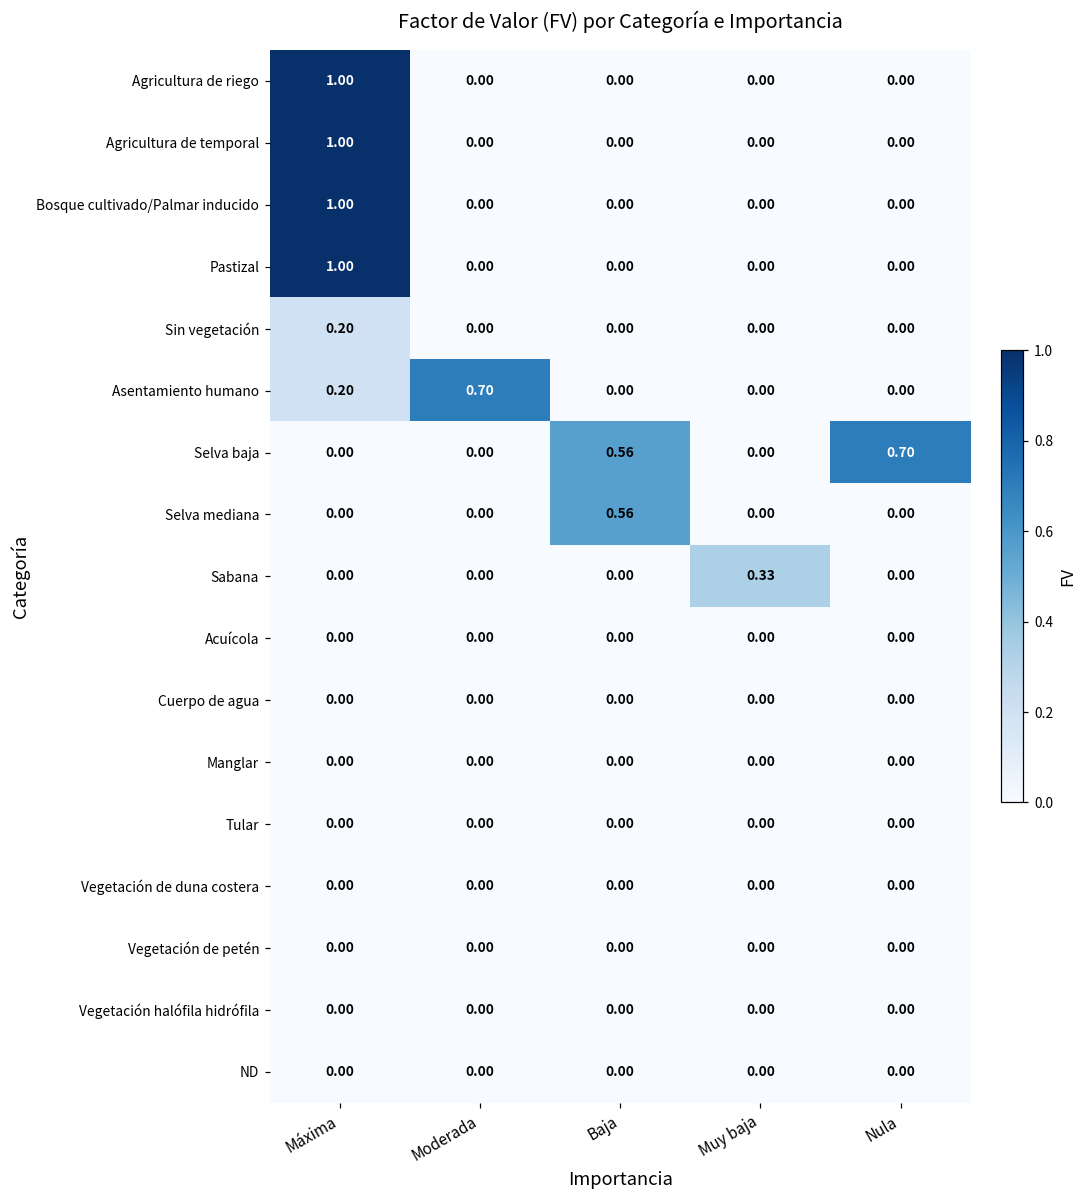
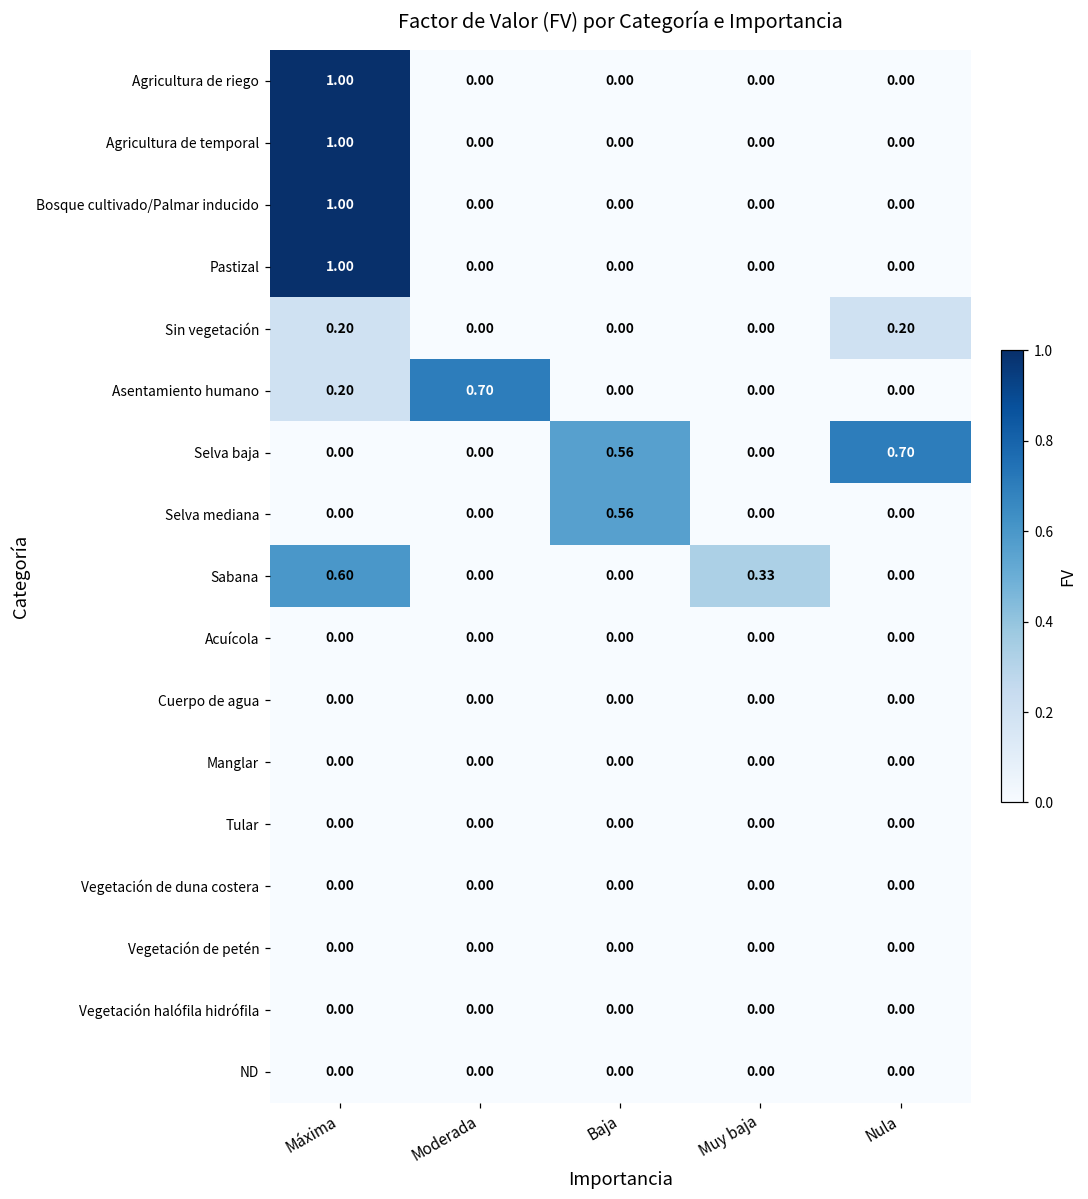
Sin vegetación, Nula: 0.00 -> 0.20
Sabana, Máxima: 0.00 -> 0.60
